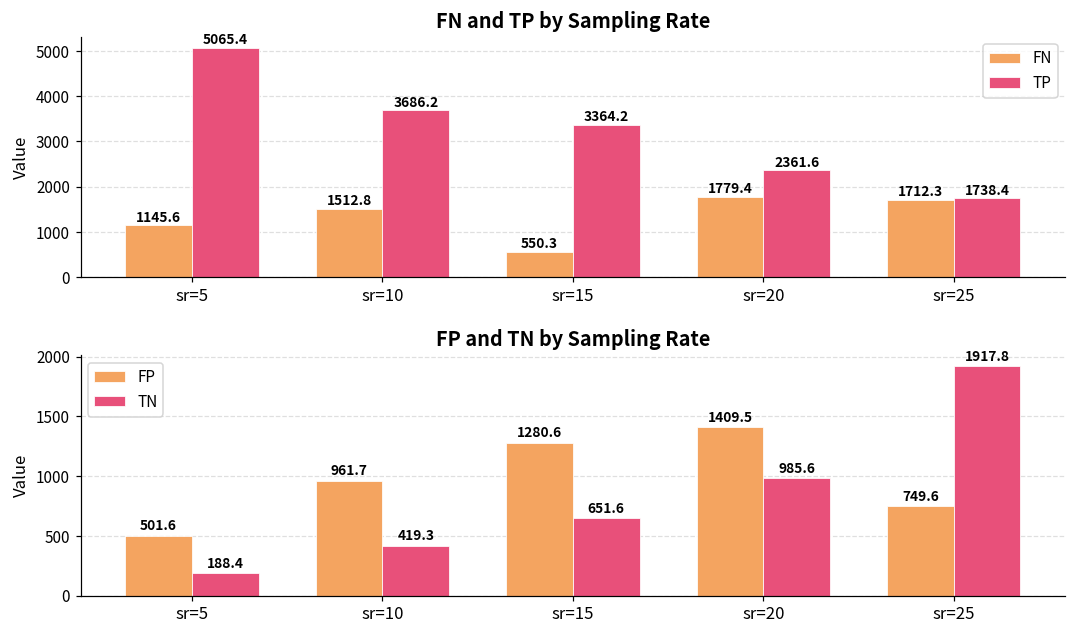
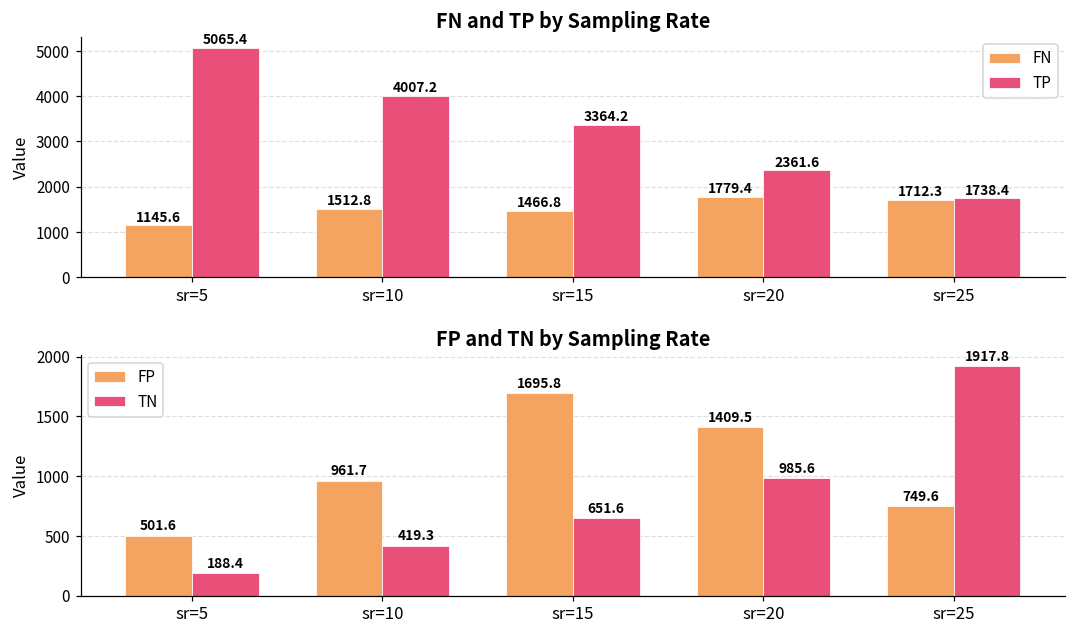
FN and TP by Sampling Rate, TP, sr=10: 3686.2 -> 4007.2
FN and TP by Sampling Rate, FN, sr=15: 550.3 -> 1466.8
FP and TN by Sampling Rate, FP, sr=15: 1280.6 -> 1695.8
